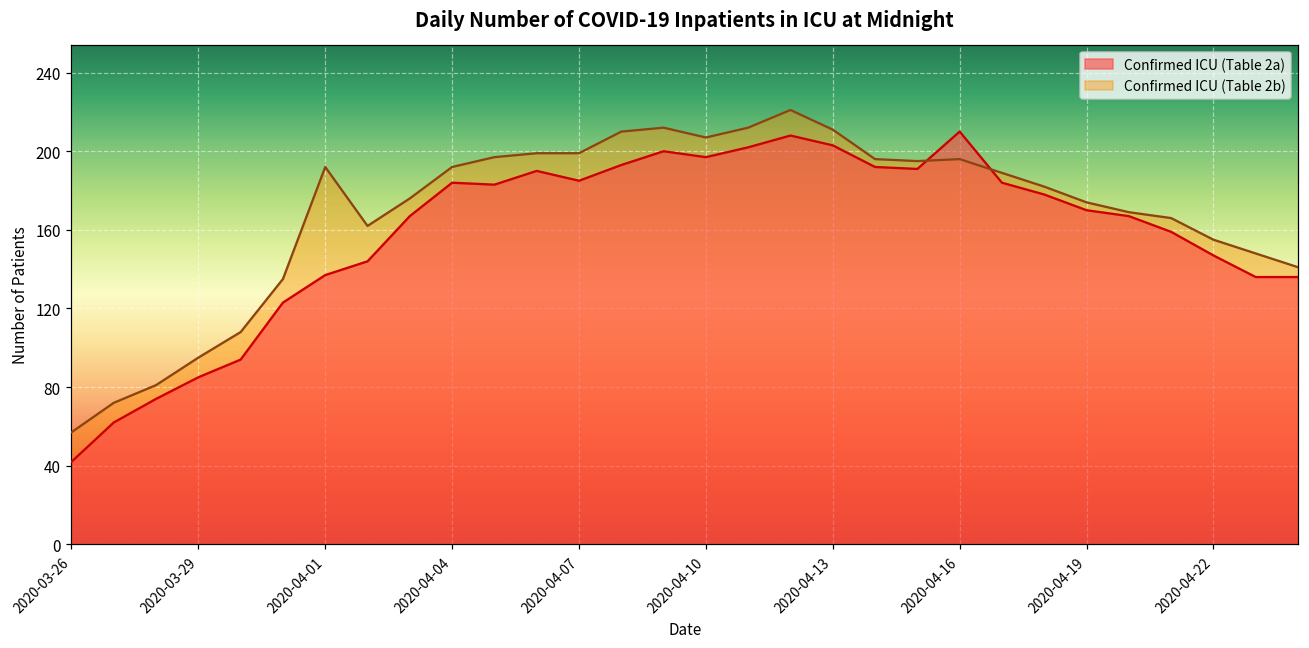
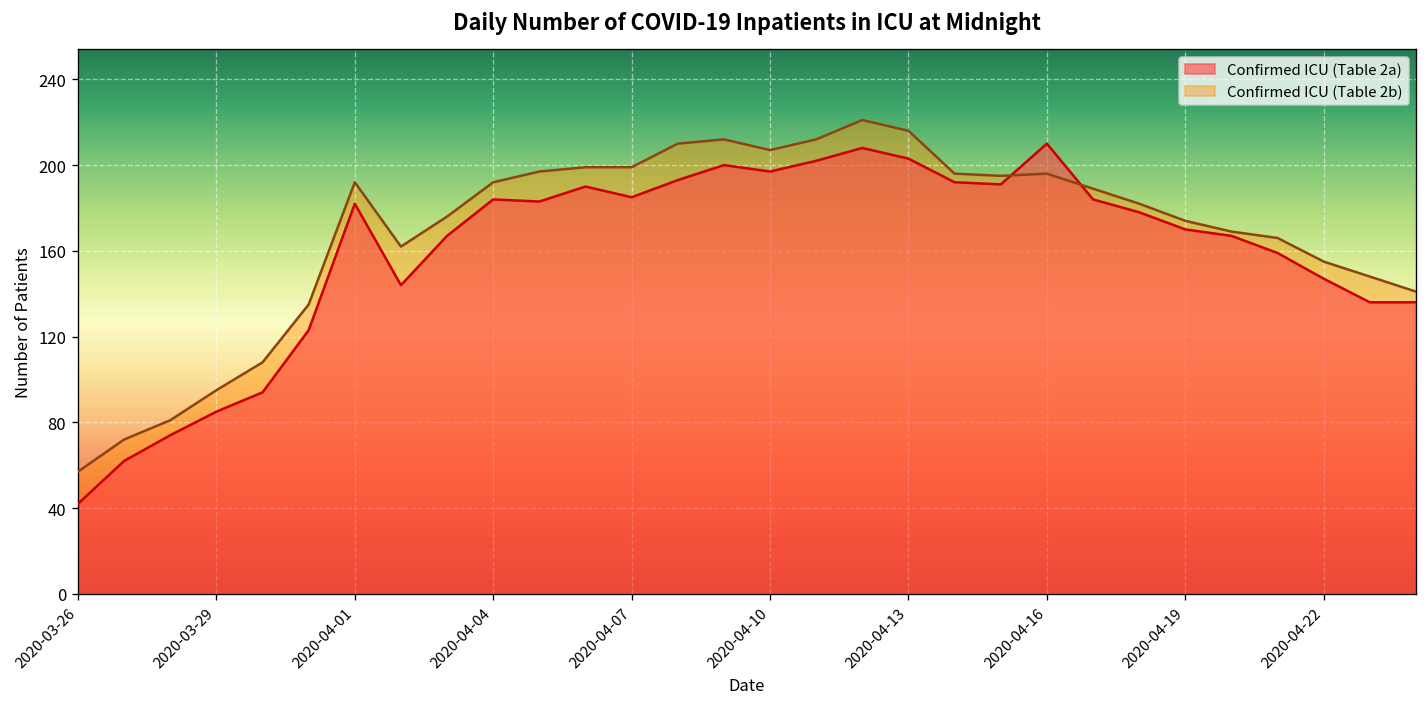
Confirmed ICU (Table 2a), 2020-04-01: 137 -> 182
Confirmed ICU (Table 2b), 2020-04-13: 211 -> 216
